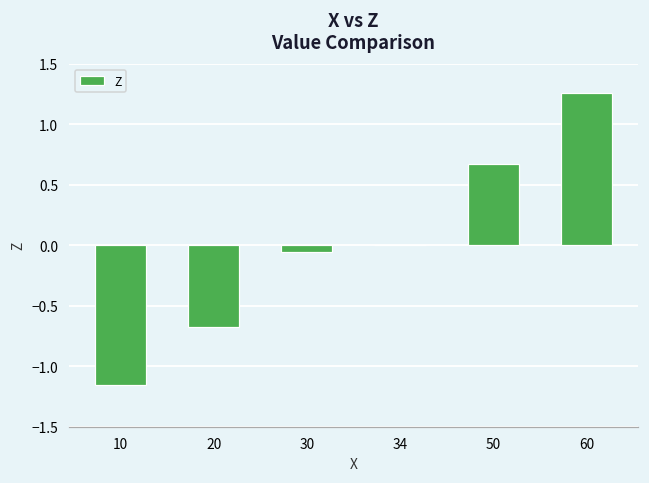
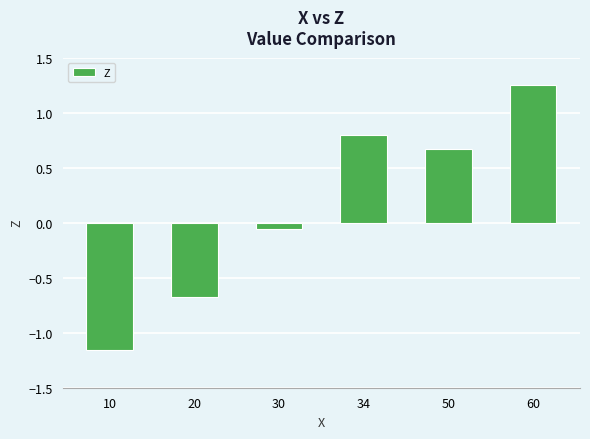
34: 0.0 -> 0.8
